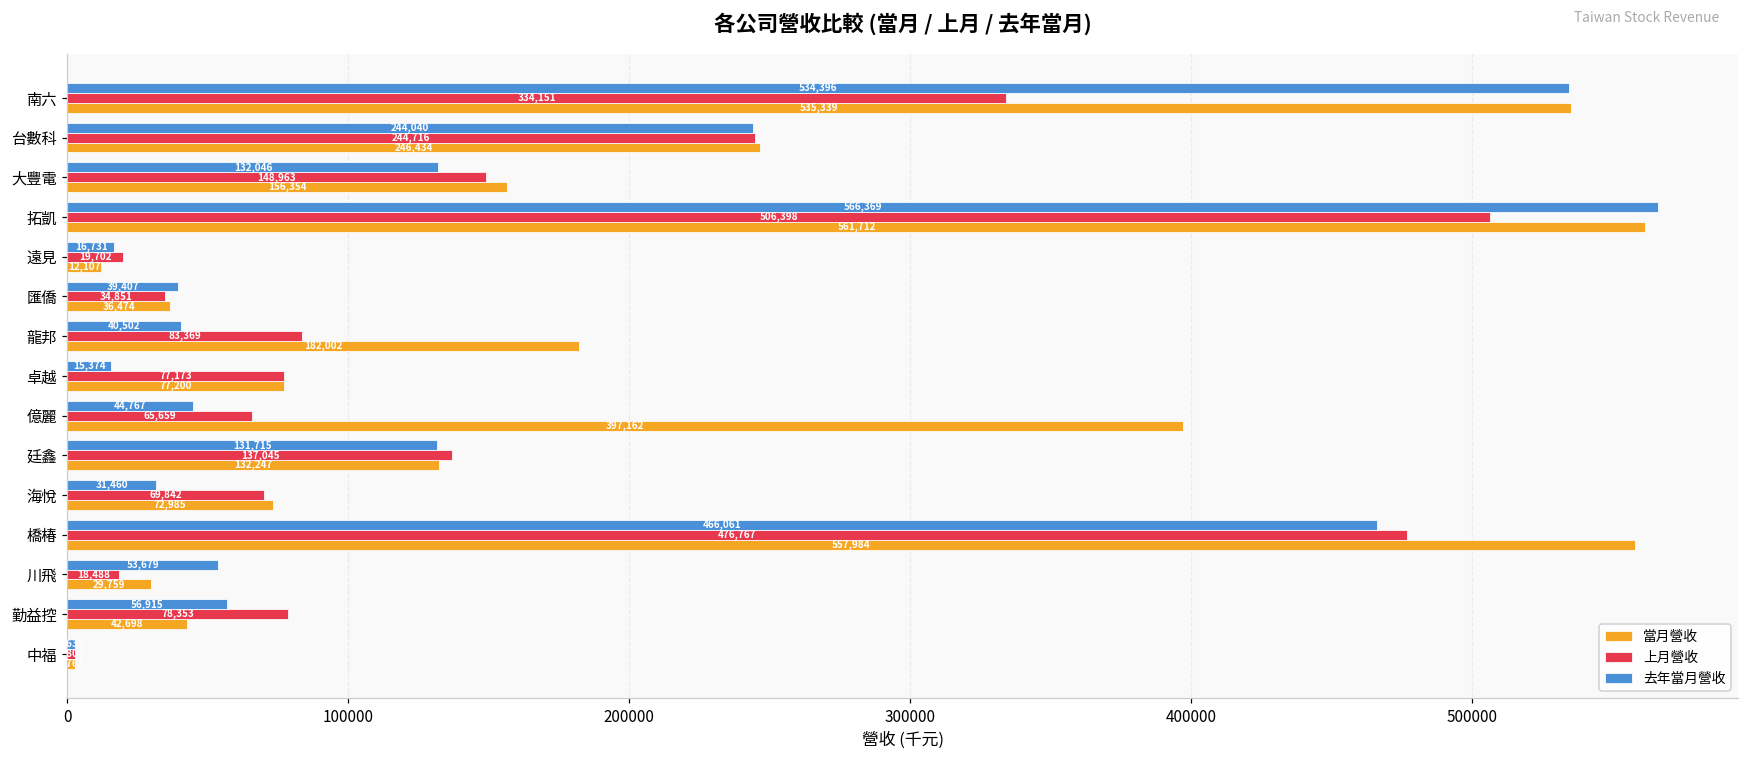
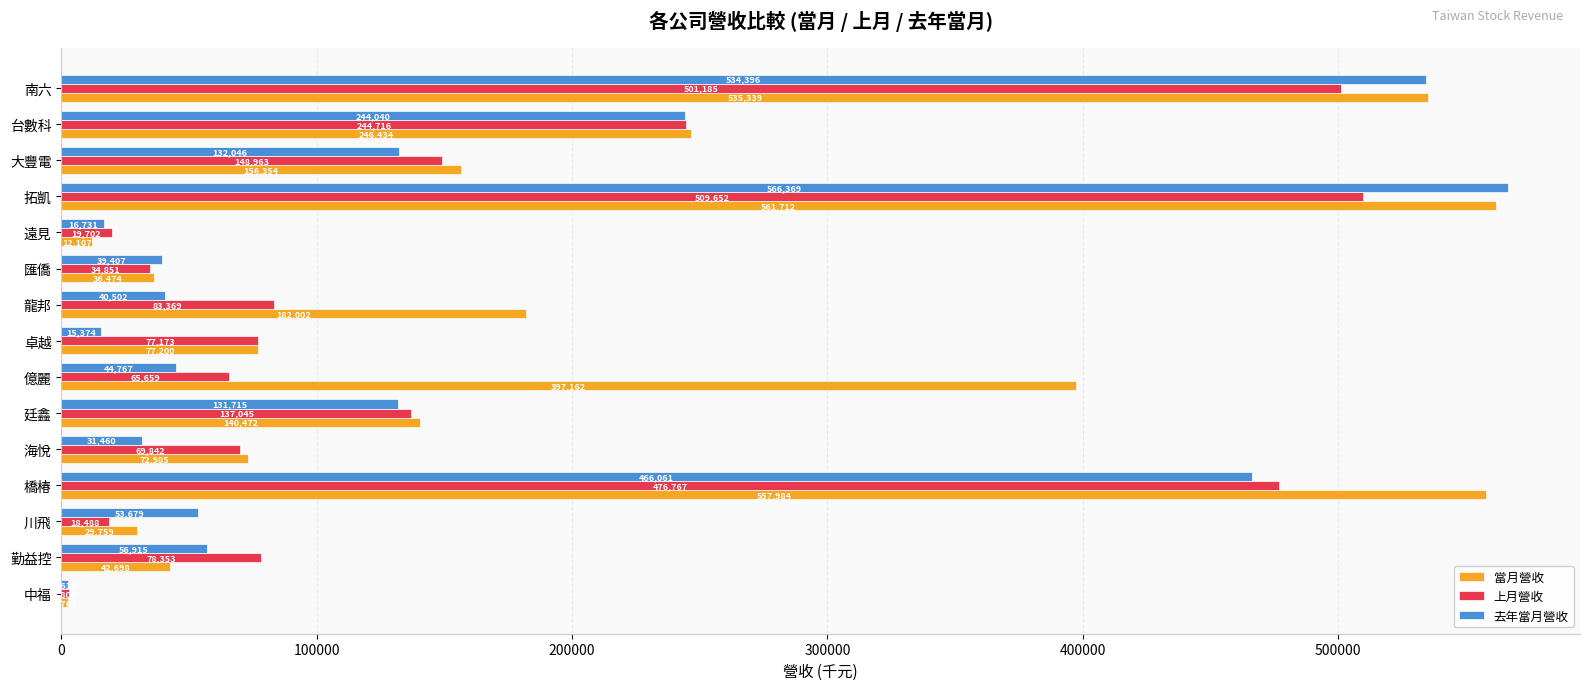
上月營收, 南六: 334,151 -> 501,185
上月營收, 拓凱: 506,398 -> 509,652
當月營收, 廷鑫: 132,247 -> 140,472
